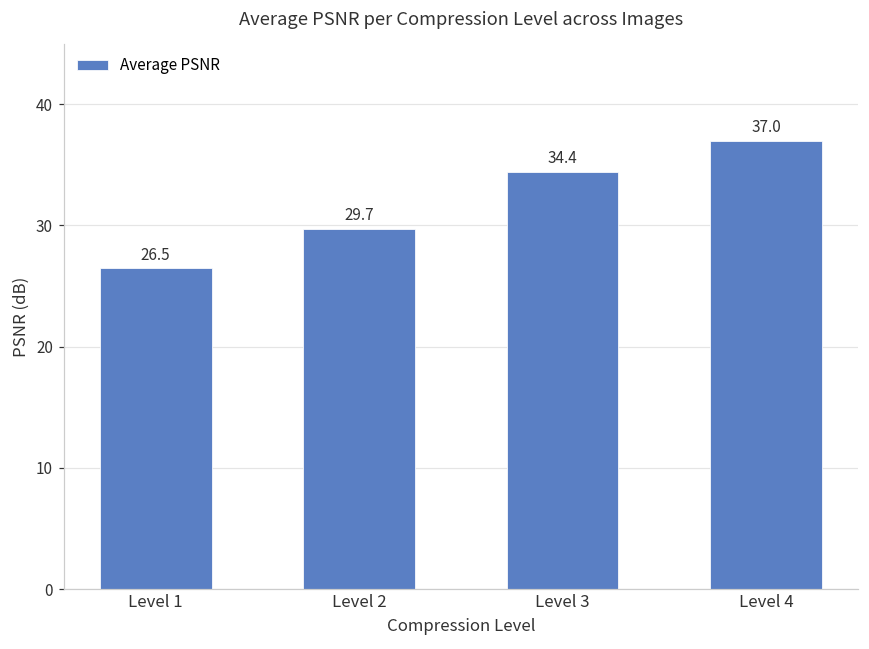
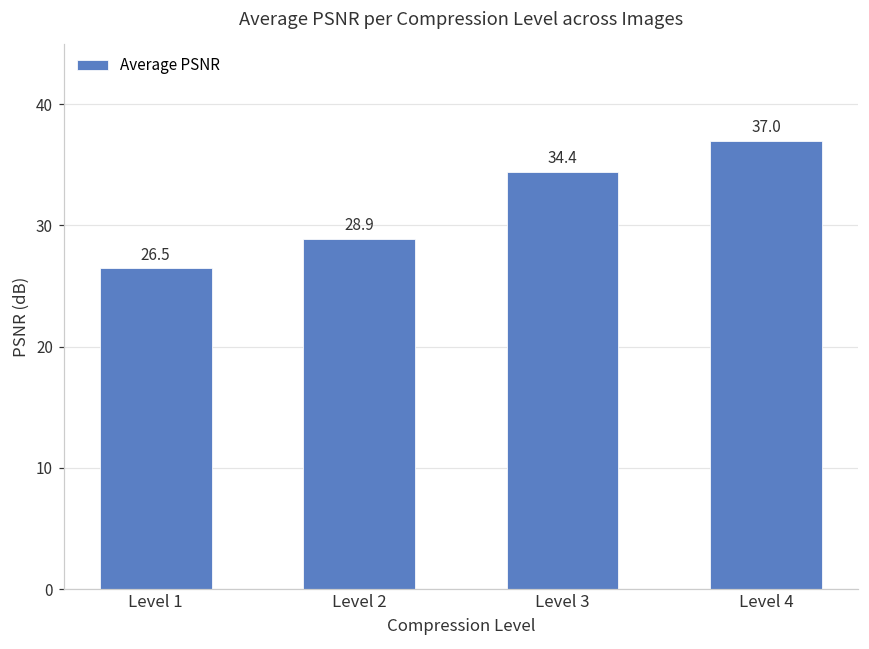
Level 2: 29.7 -> 28.9
